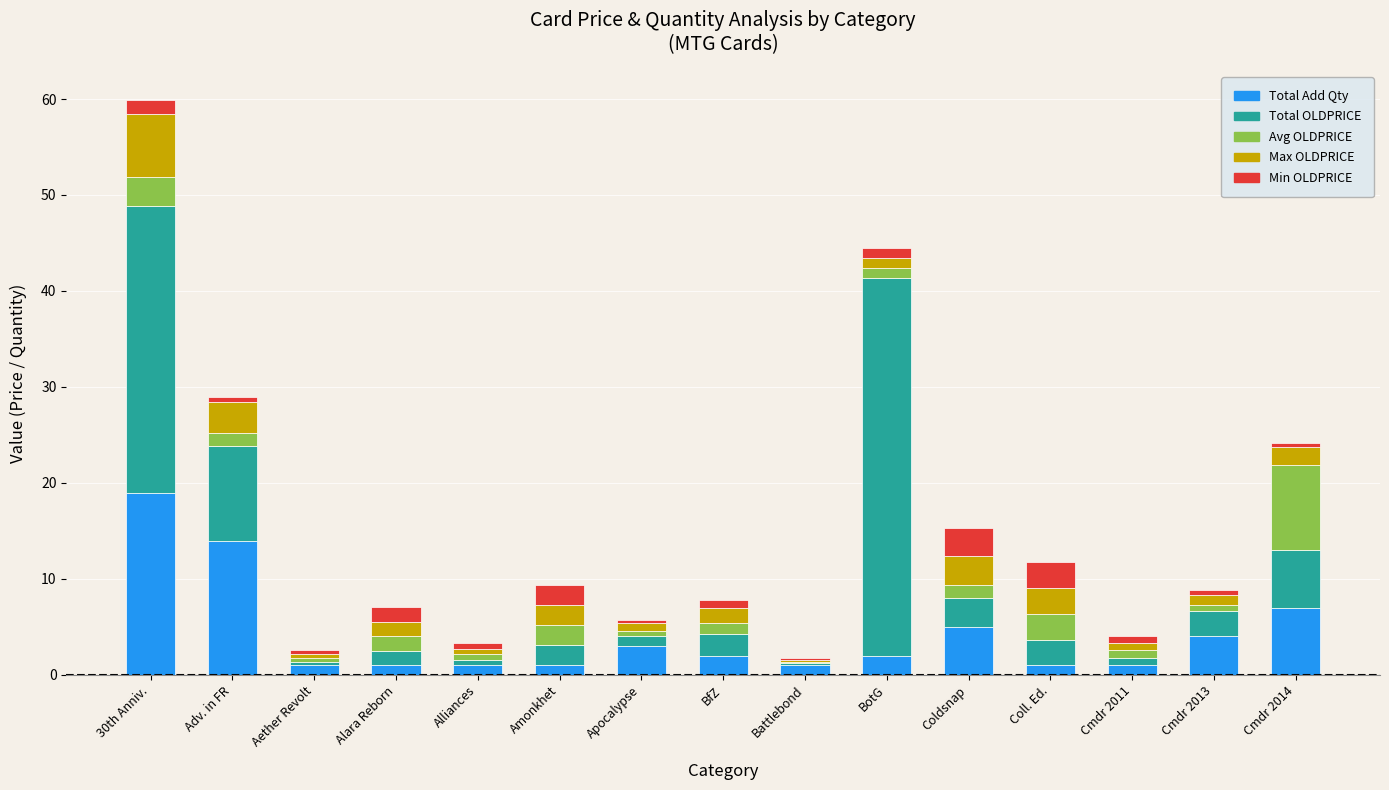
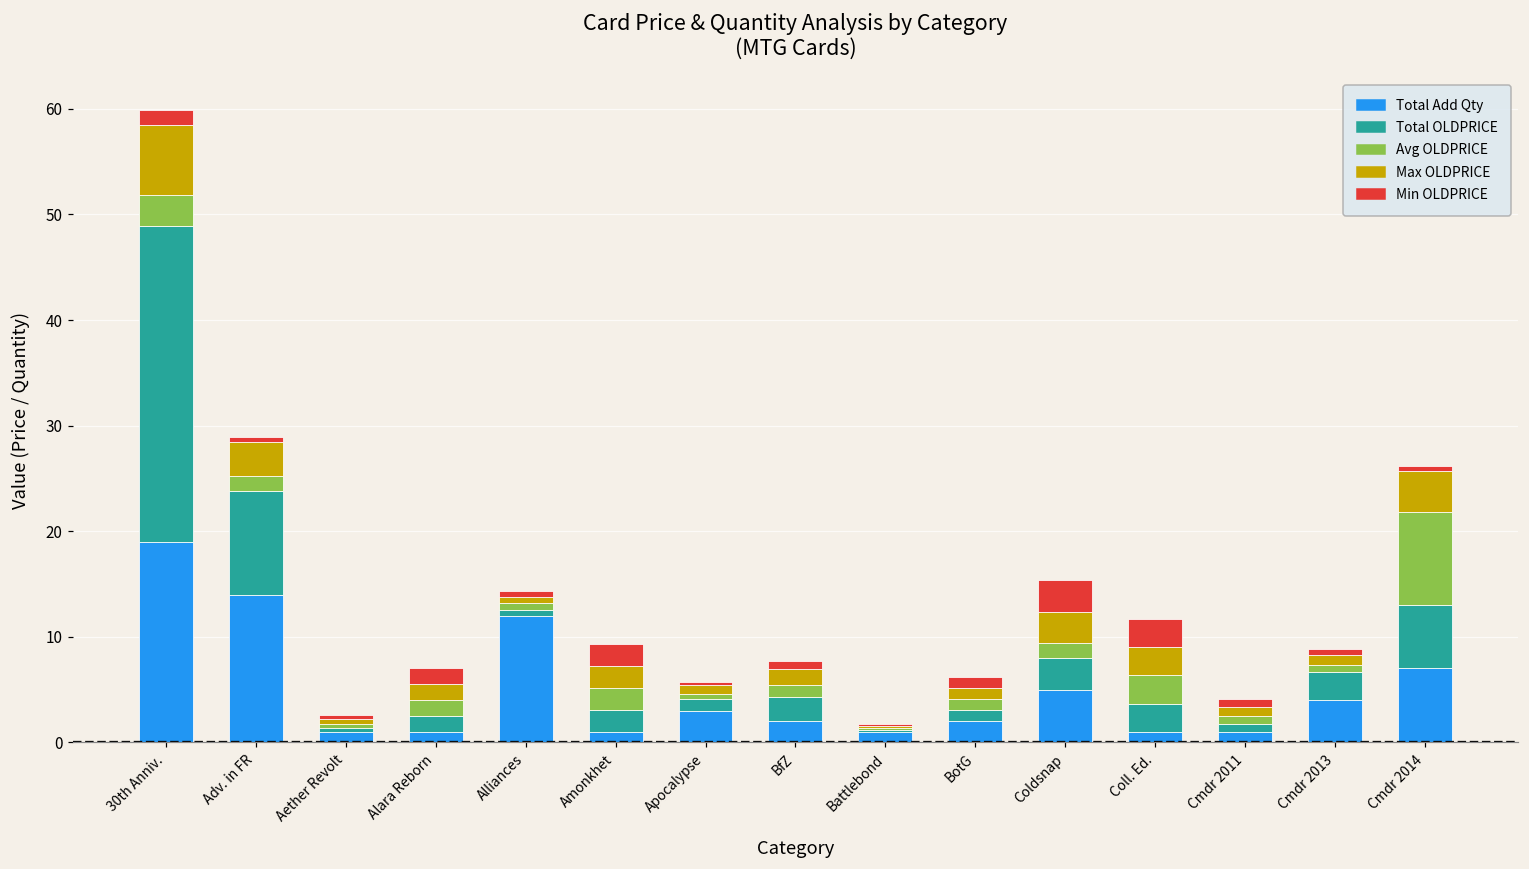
Total Add Qty, Alliances: 1 -> 12
Total OLDPRICE, BotG: 39 -> 1
Max OLDPRICE, Cmdr 2014: 2 -> 4
